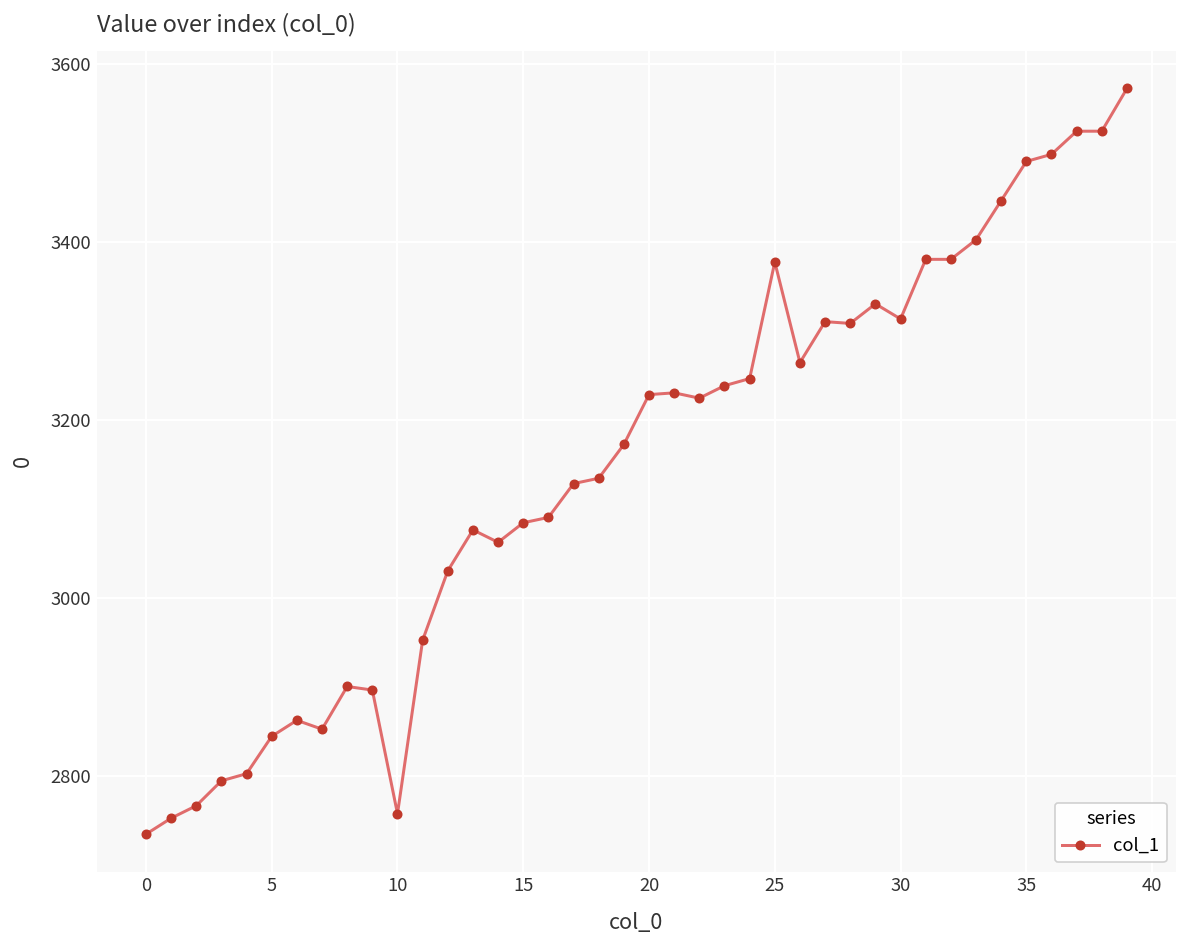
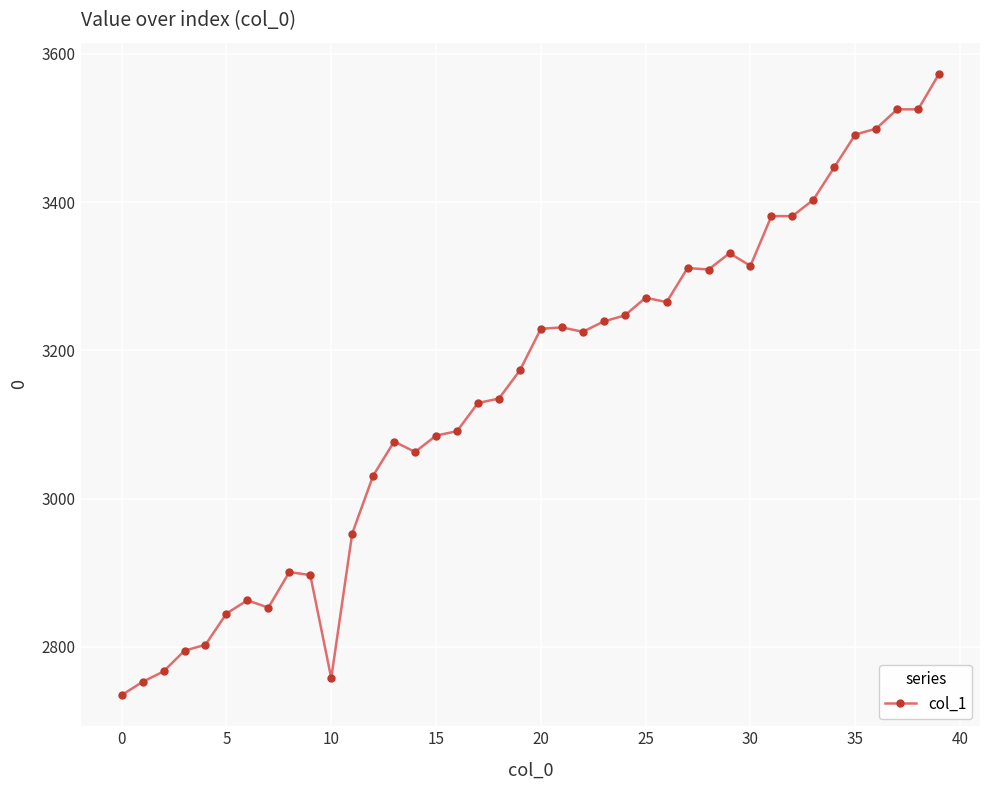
25: 3380 -> 3270
